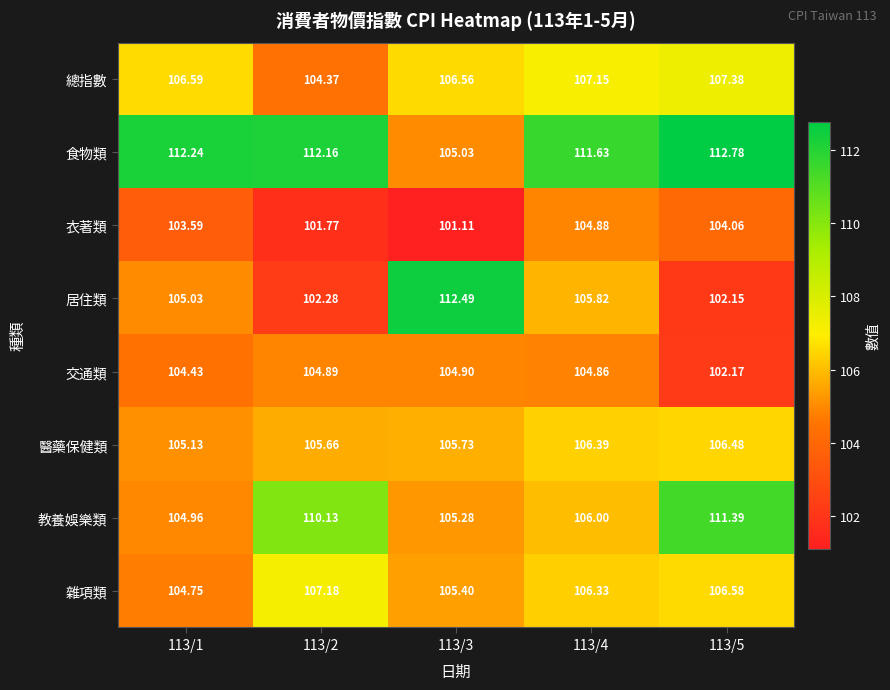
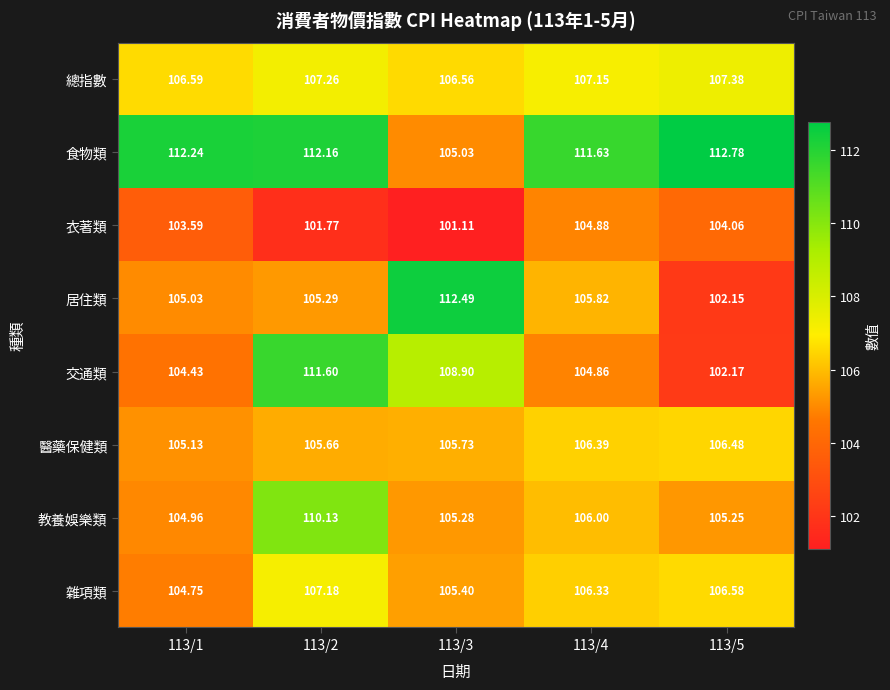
總指數, 113/2: 104.37 -> 107.26
居住類, 113/2: 102.28 -> 105.29
交通類, 113/2: 104.89 -> 111.60
交通類, 113/3: 104.90 -> 108.90
教養娛樂類, 113/5: 111.39 -> 105.25
